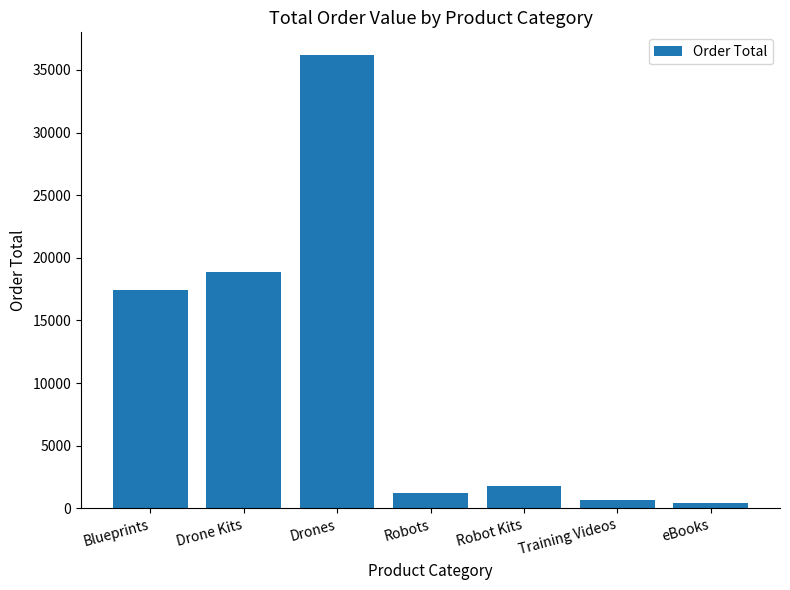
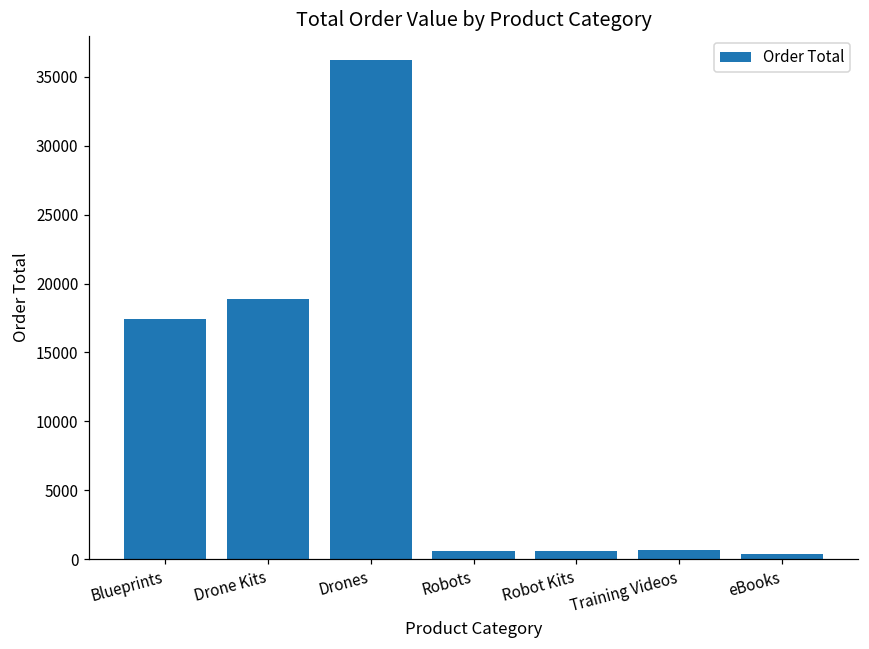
Robots: 1200 -> 600
Robot Kits: 1800 -> 600
